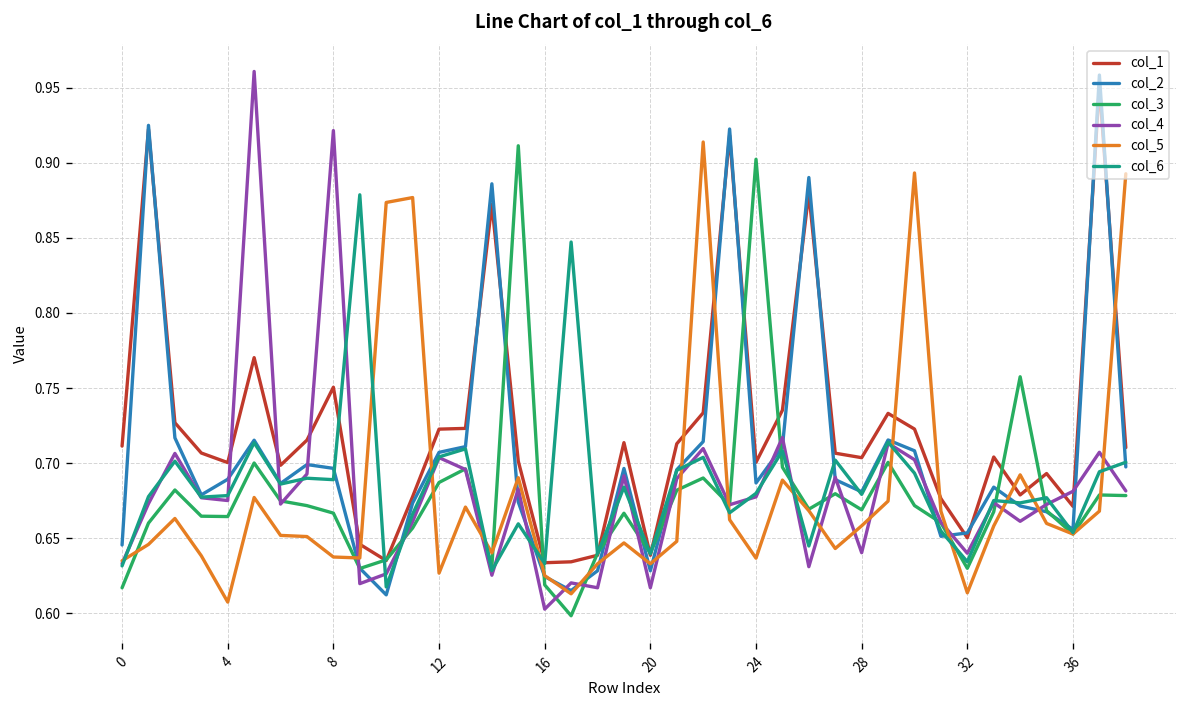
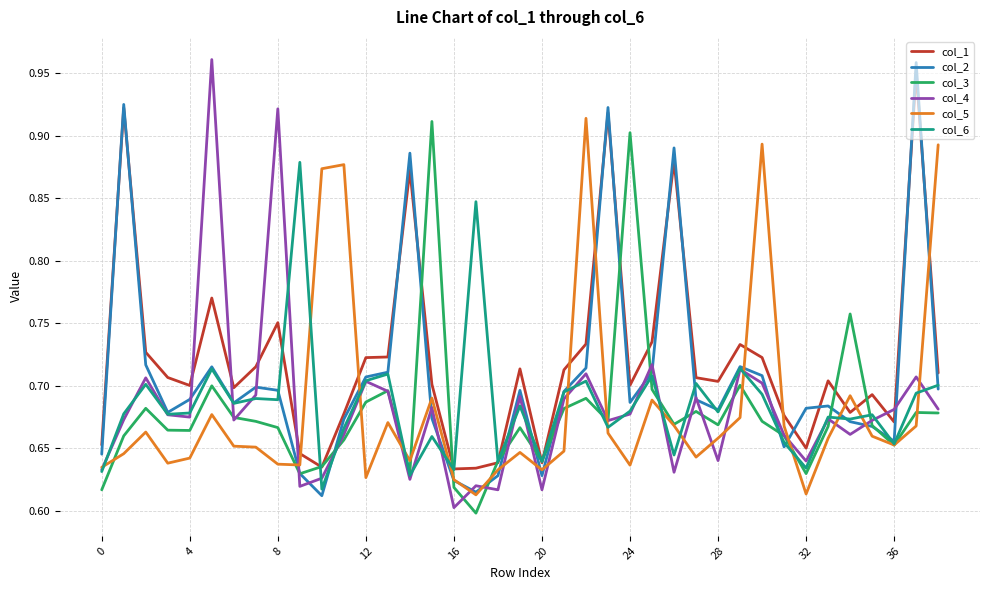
col_1, 0: 0.711 -> 0.653
col_5, 4: 0.607 -> 0.642
col_2, 32: 0.653 -> 0.682
